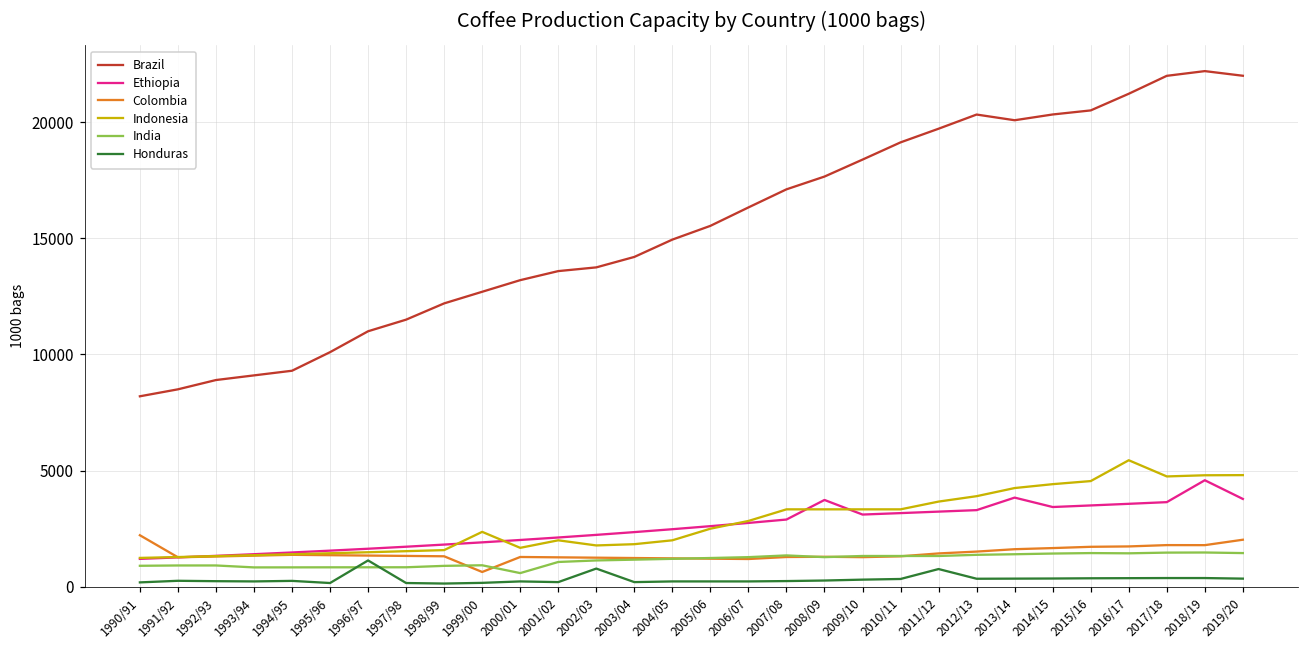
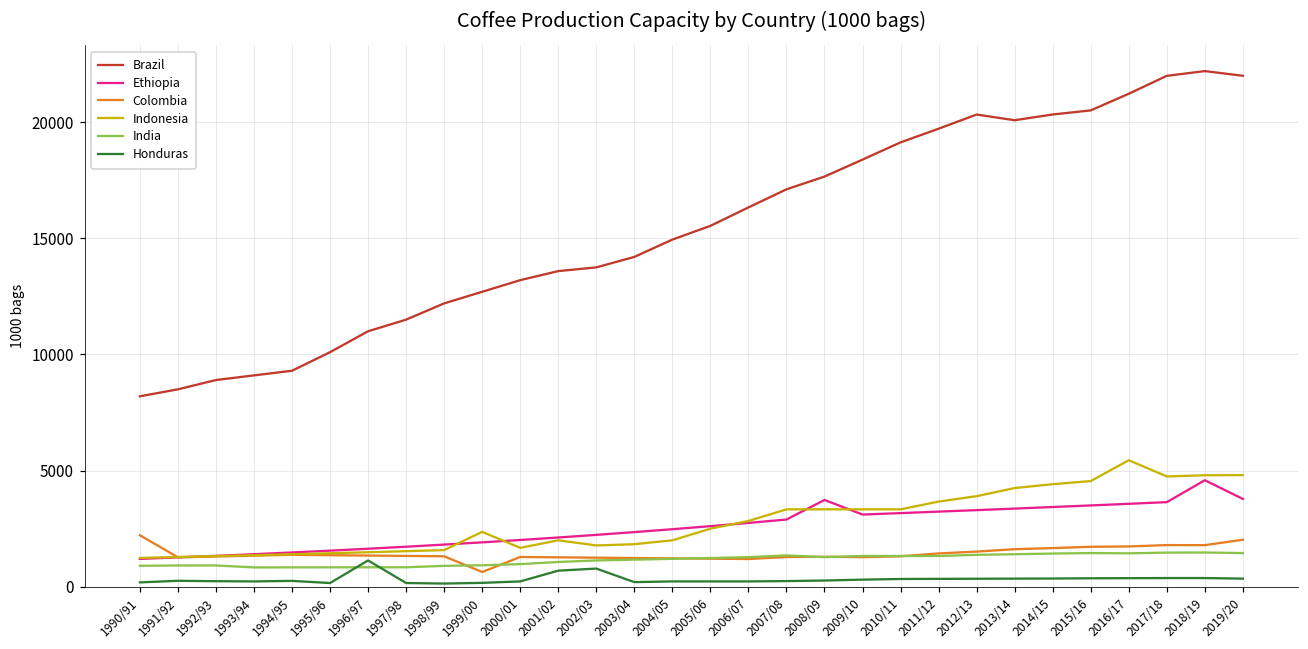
India, 2000/01: 600 -> 1000
Honduras, 2001/02: 200 -> 700
Honduras, 2011/12: 800 -> 300
Ethiopia, 2013/14: 3800 -> 3400
